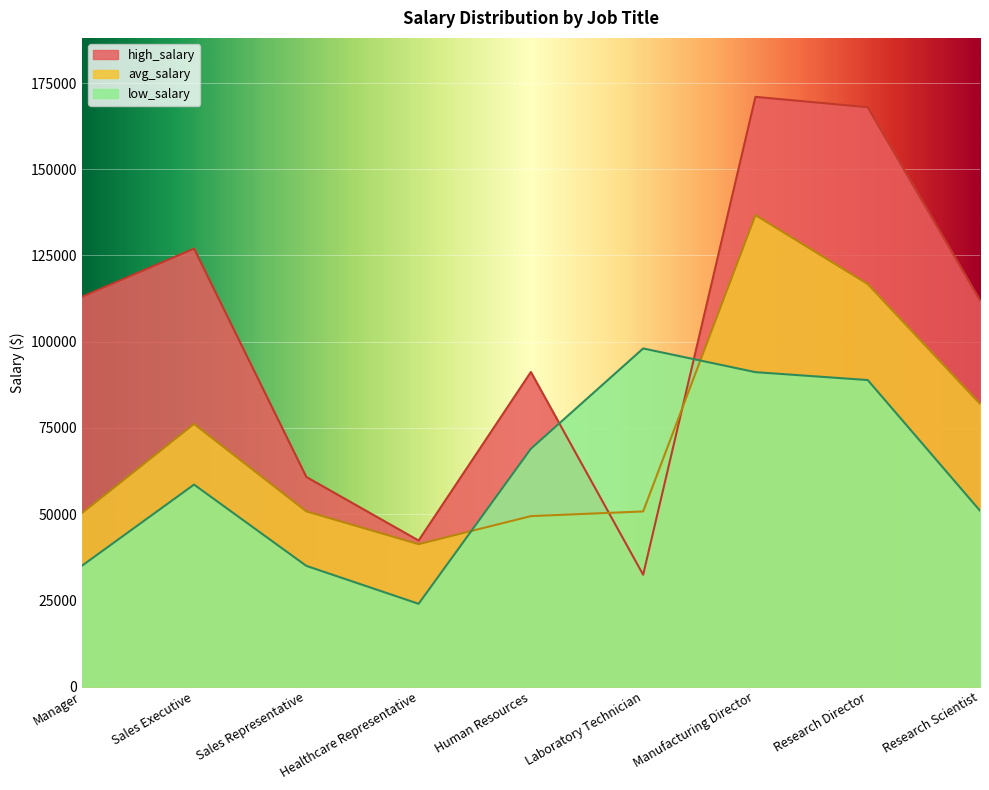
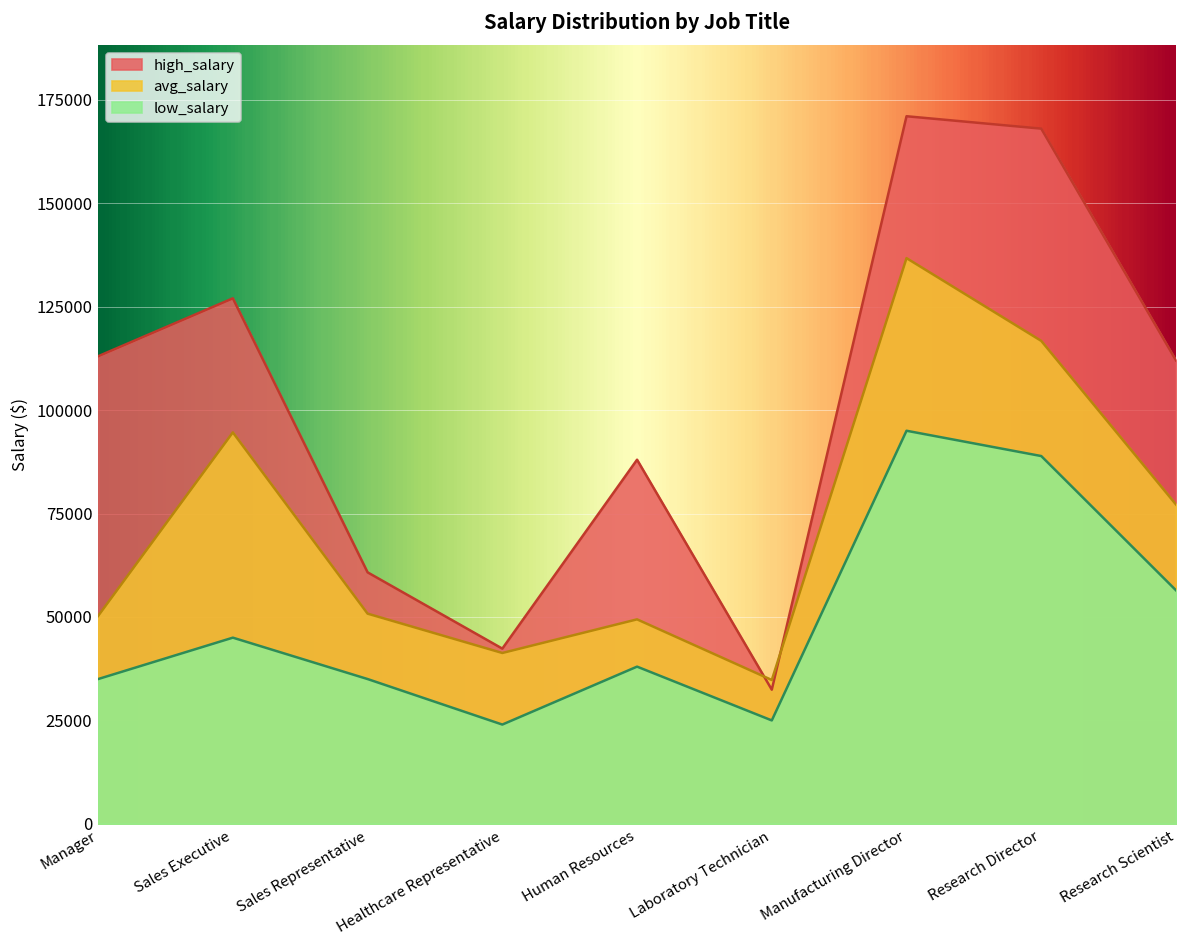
avg_salary, Sales Executive: 76000 -> 95000
low_salary, Sales Executive: 59000 -> 45000
high_salary, Human Resources: 91000 -> 88000
low_salary, Human Resources: 69000 -> 38000
avg_salary, Laboratory Technician: 51000 -> 35000
low_salary, Laboratory Technician: 98000 -> 25000
low_salary, Manufacturing Director: 91000 -> 95000
avg_salary, Research Scientist: 82000 -> 77000
low_salary, Research Scientist: 51000 -> 56000
